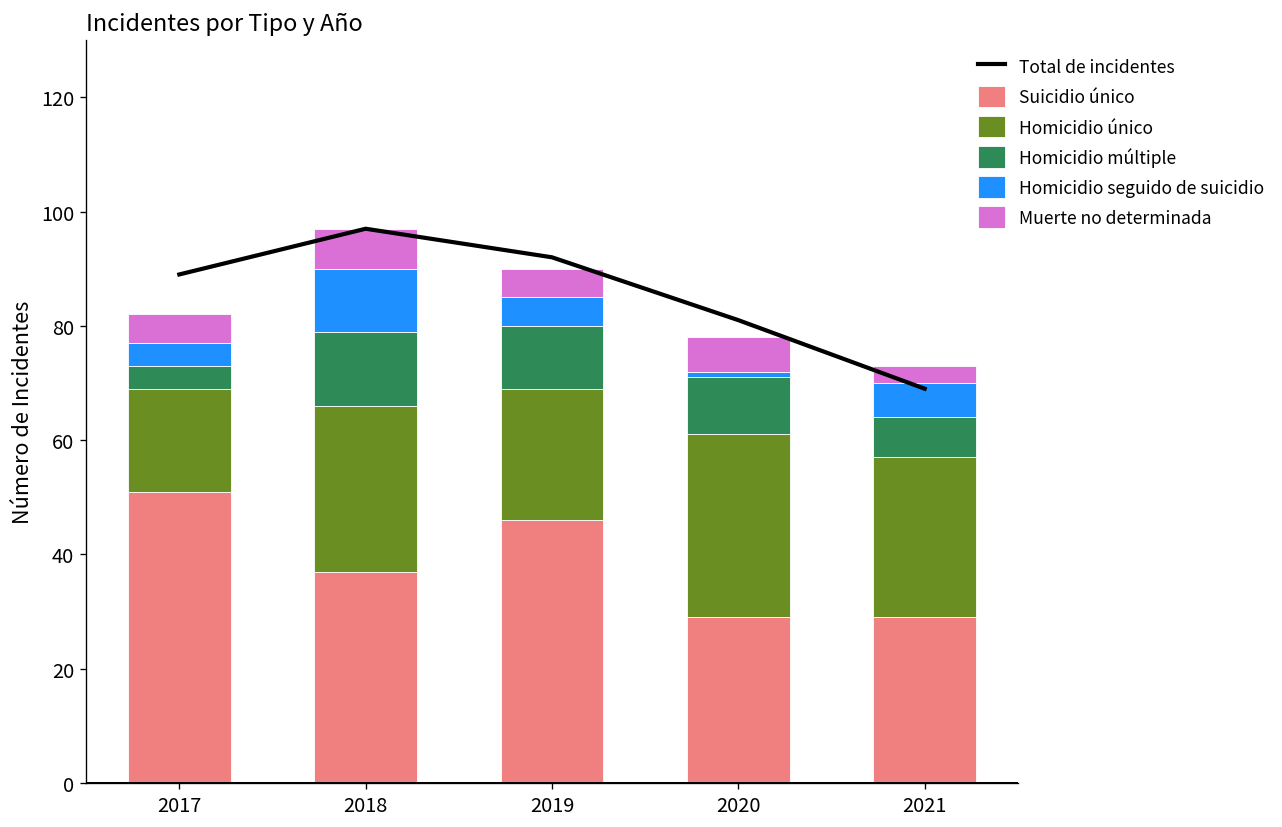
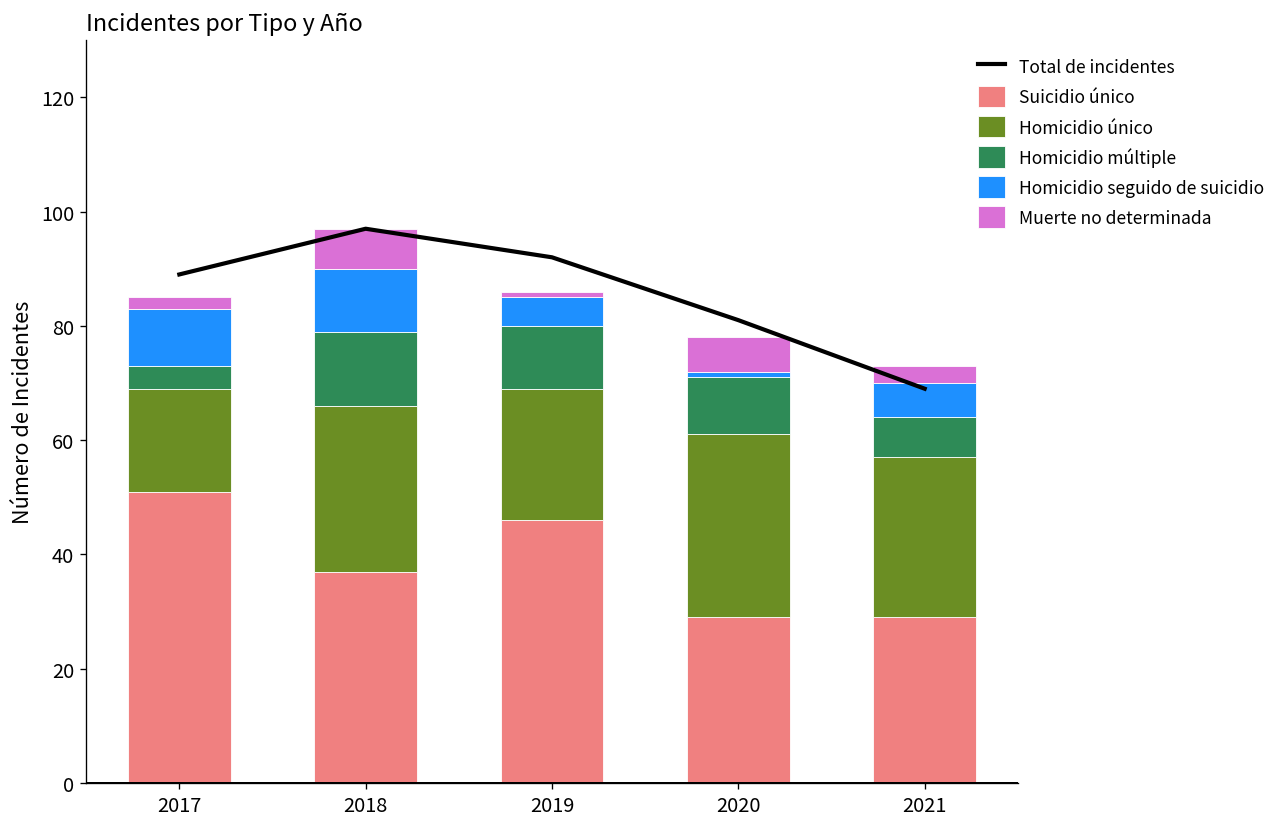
Homicidio seguido de suicidio, 2017: 4 -> 10
Muerte no determinada, 2017: 5 -> 2
Muerte no determinada, 2019: 5 -> 1
